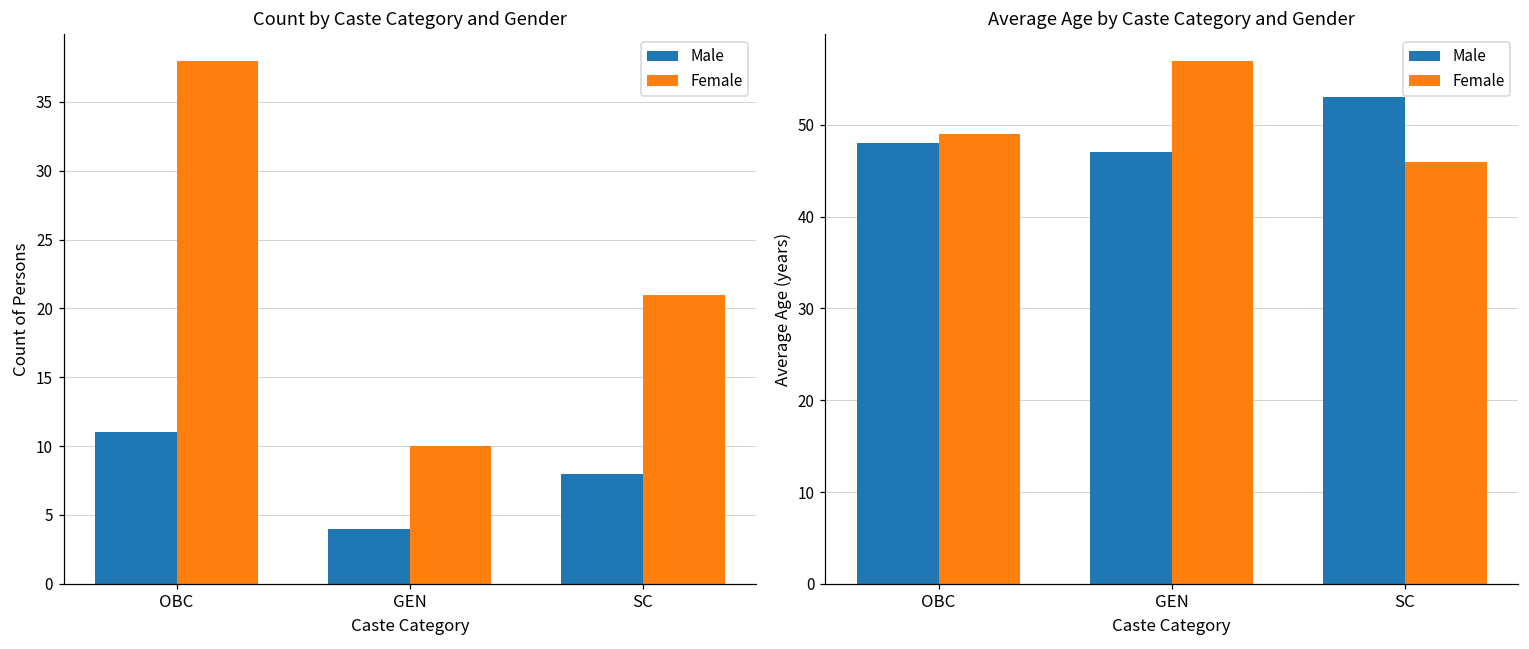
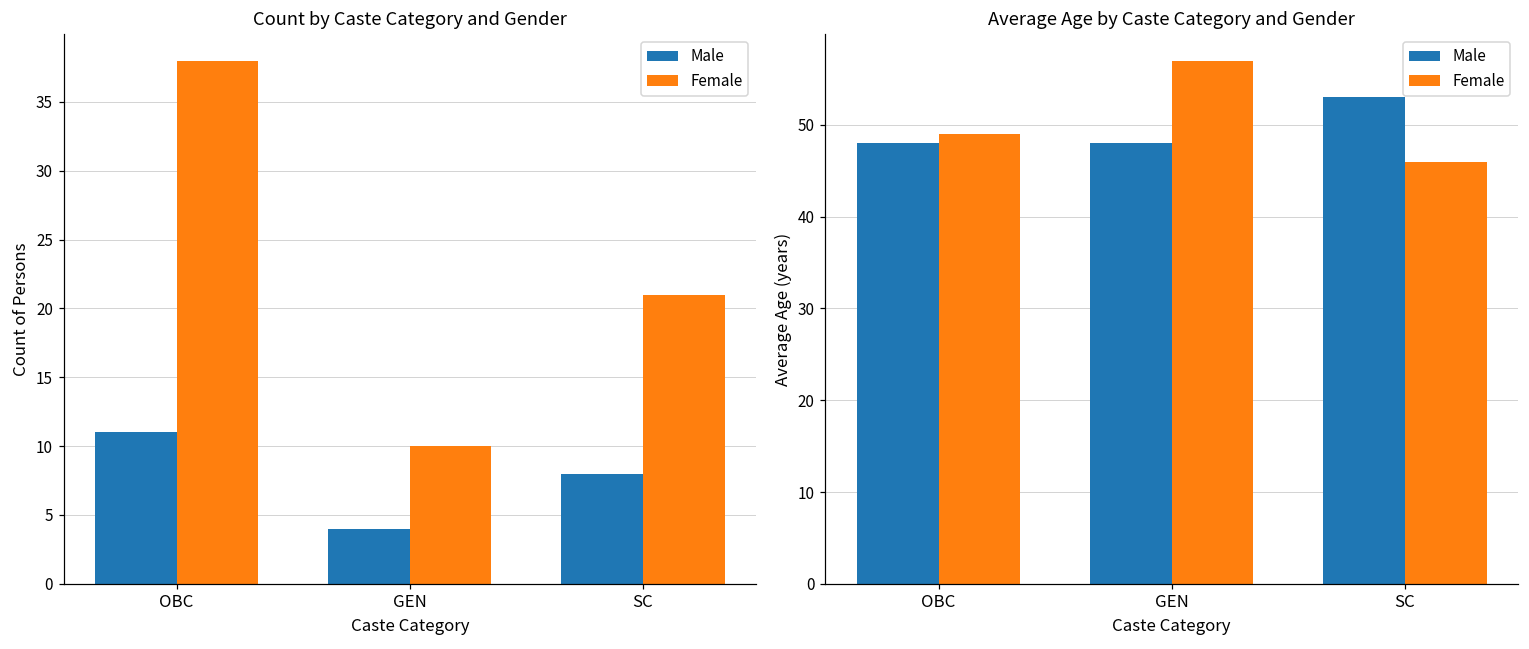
Average Age by Caste Category and Gender, Male, GEN: 47 -> 48
